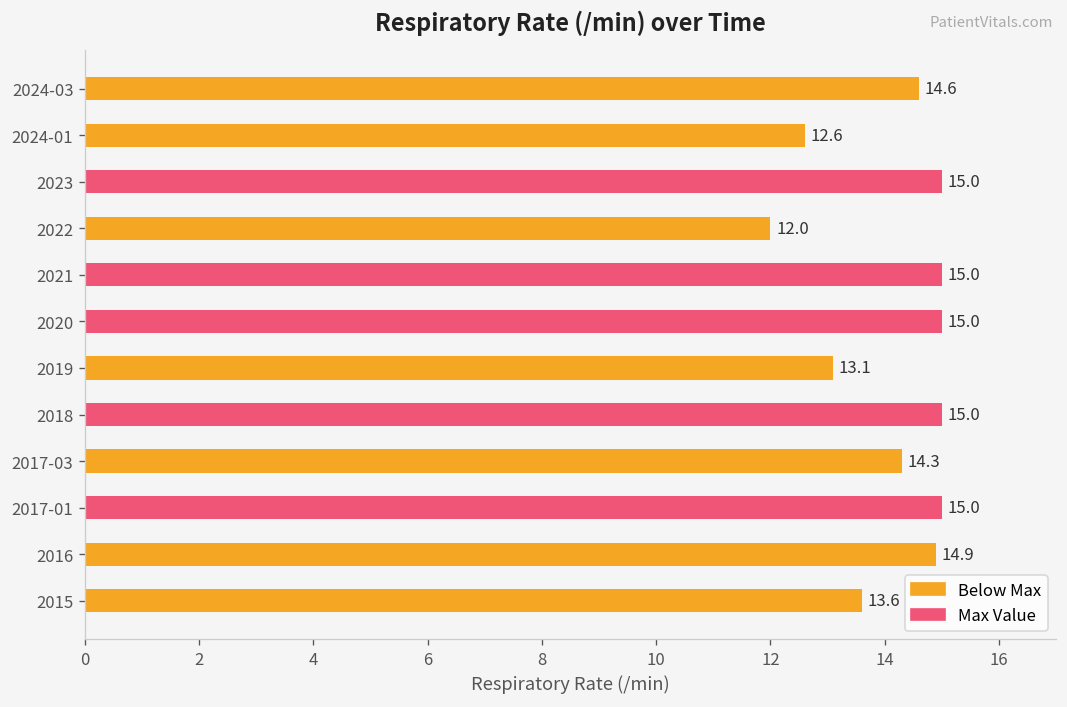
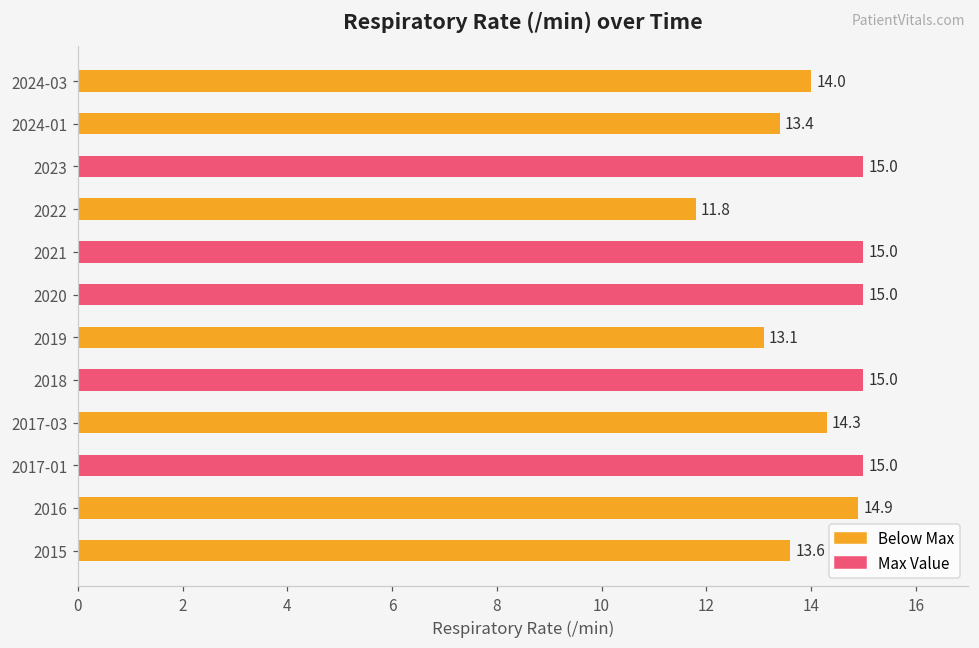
2024-03: 14.6 -> 14.0
2024-01: 12.6 -> 13.4
2022: 12.0 -> 11.8
